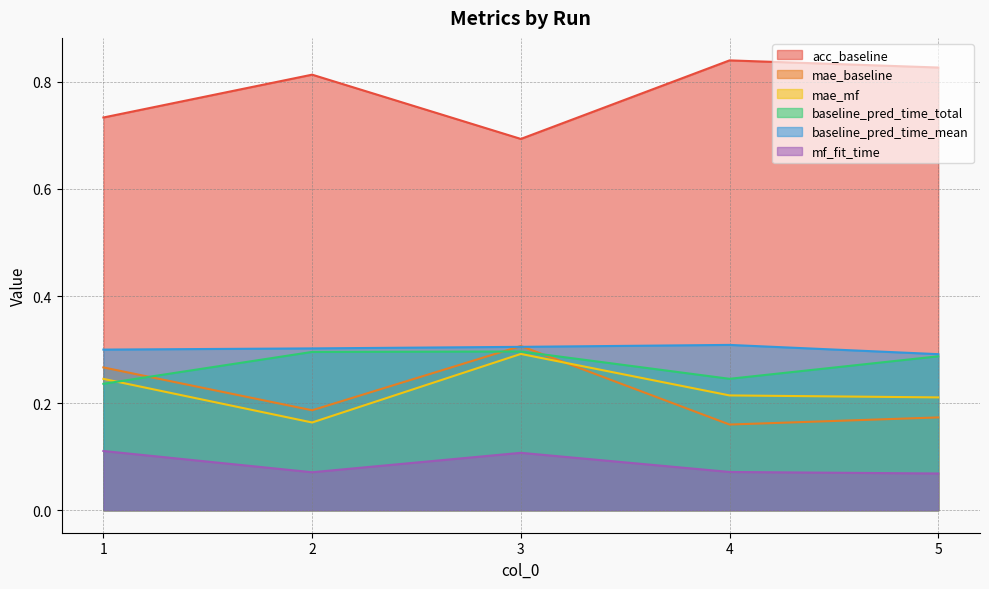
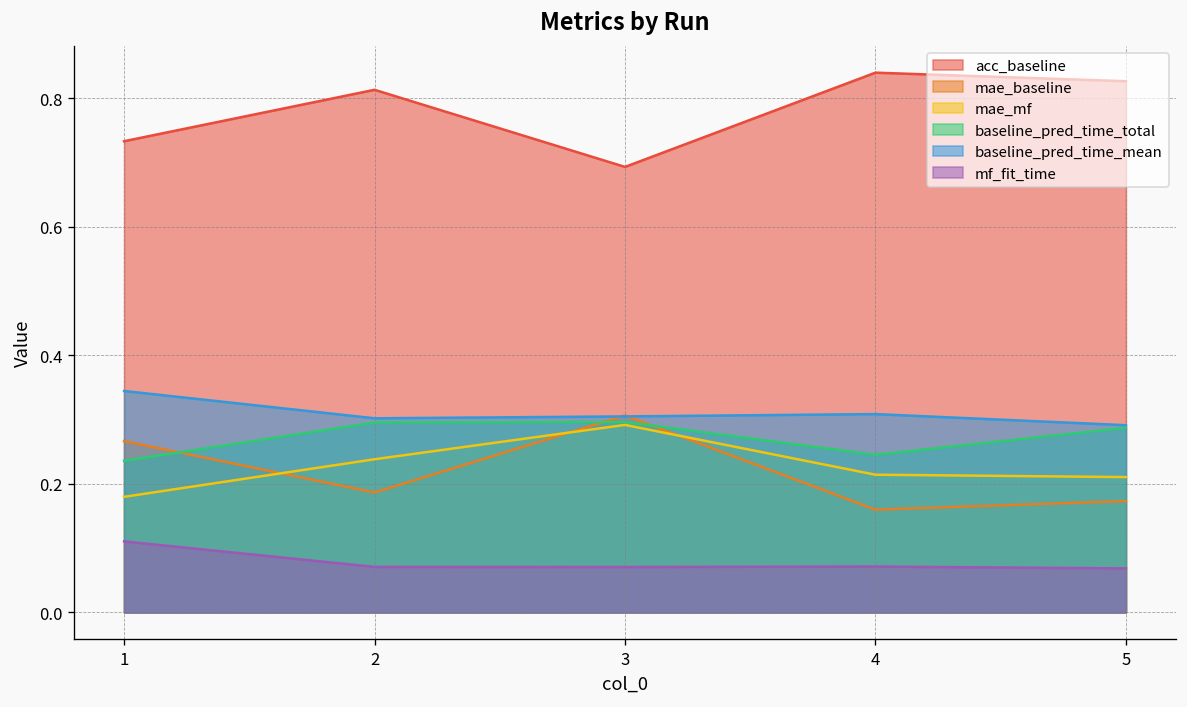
mae_mf, 1: 0.25 -> 0.18
baseline_pred_time_mean, 1: 0.30 -> 0.34
mae_mf, 2: 0.16 -> 0.24
mf_fit_time, 3: 0.11 -> 0.07
